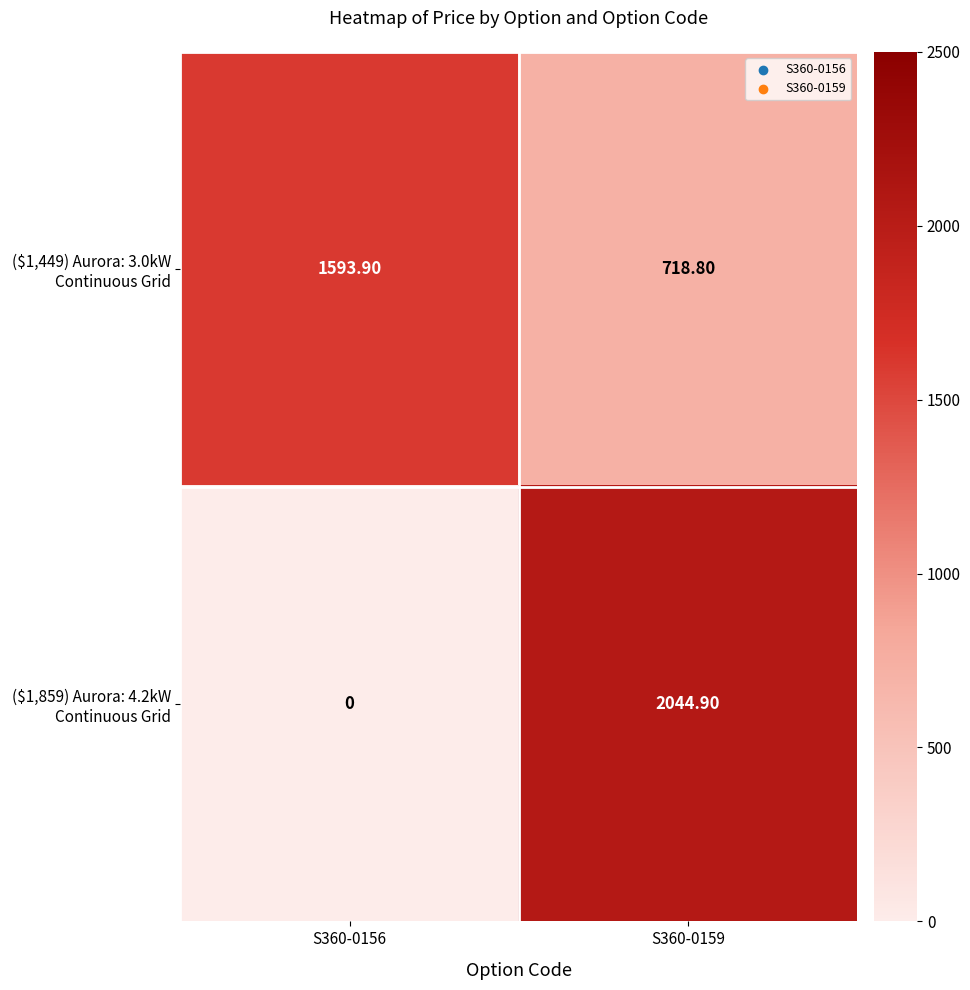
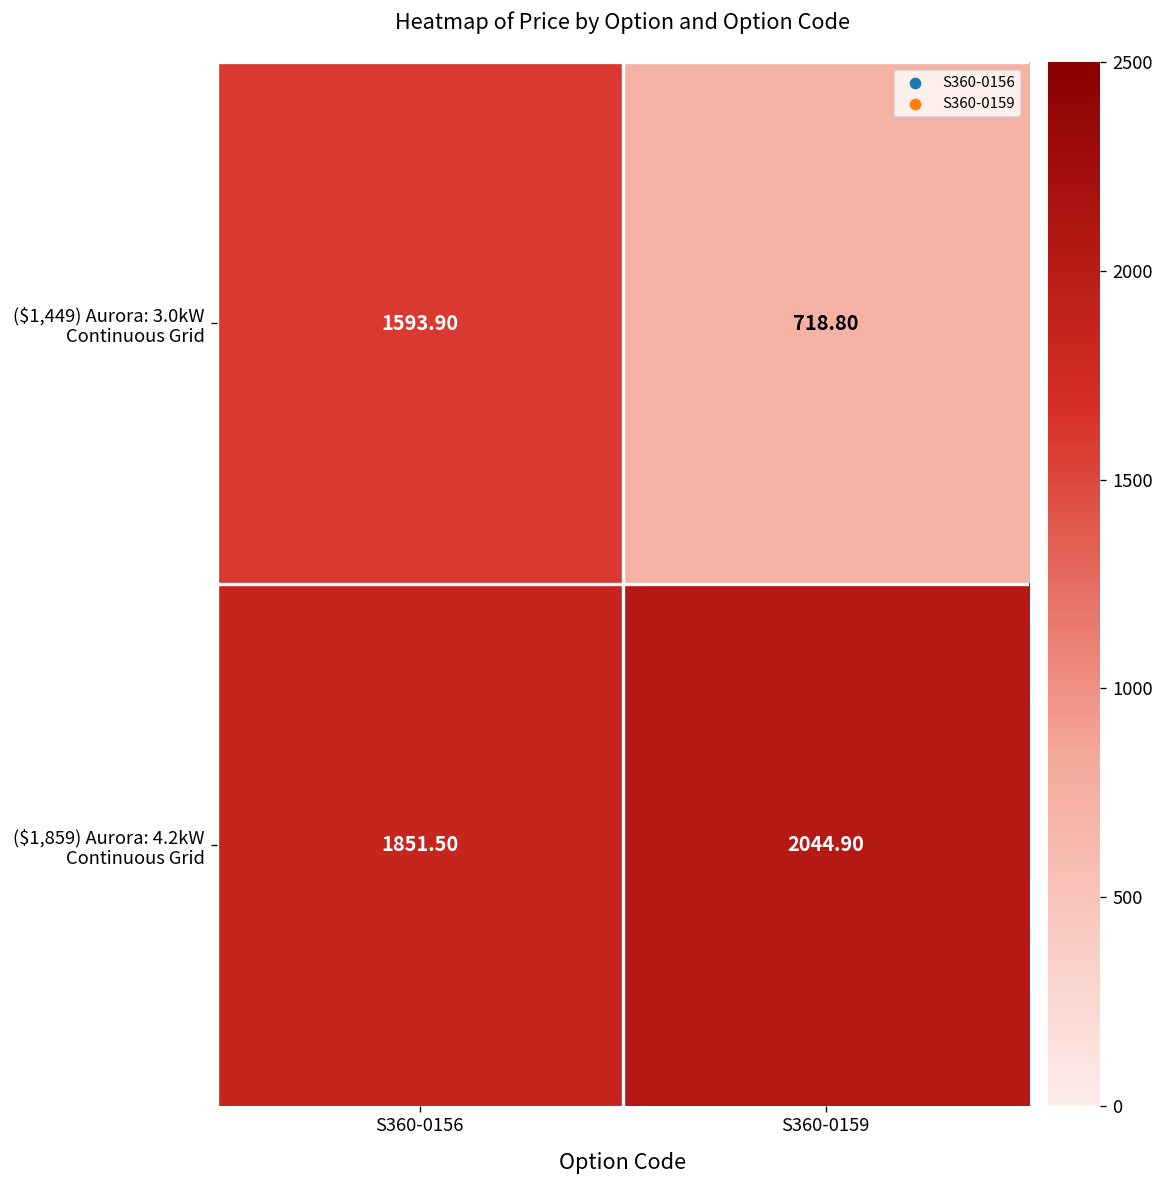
($1,859) Aurora: 4.2kW Continuous Grid, S360-0156: 0 -> 1851.50
